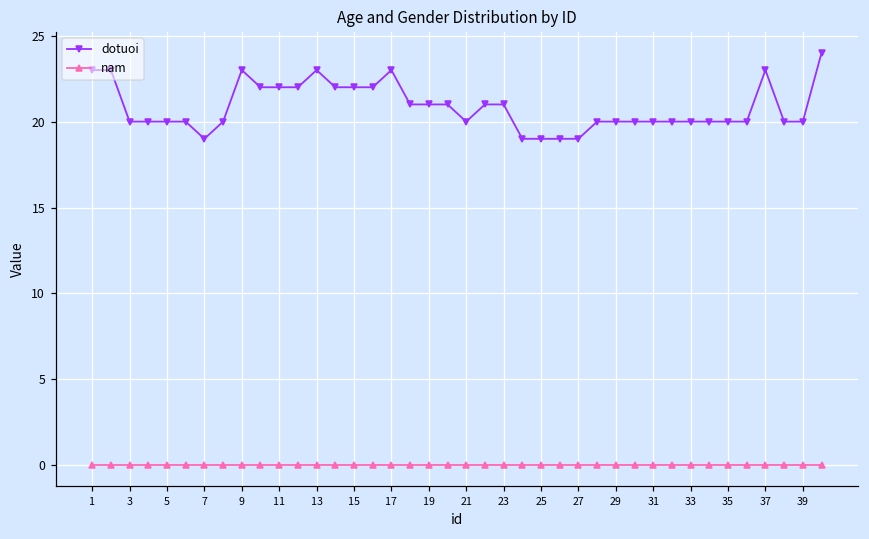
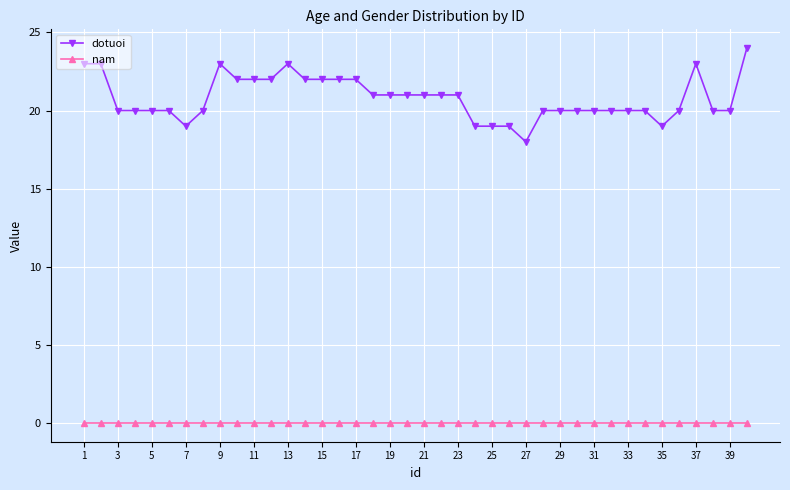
dotuoi, 17: 23 -> 22
dotuoi, 21: 20 -> 21
dotuoi, 27: 19 -> 18
dotuoi, 35: 20 -> 19
